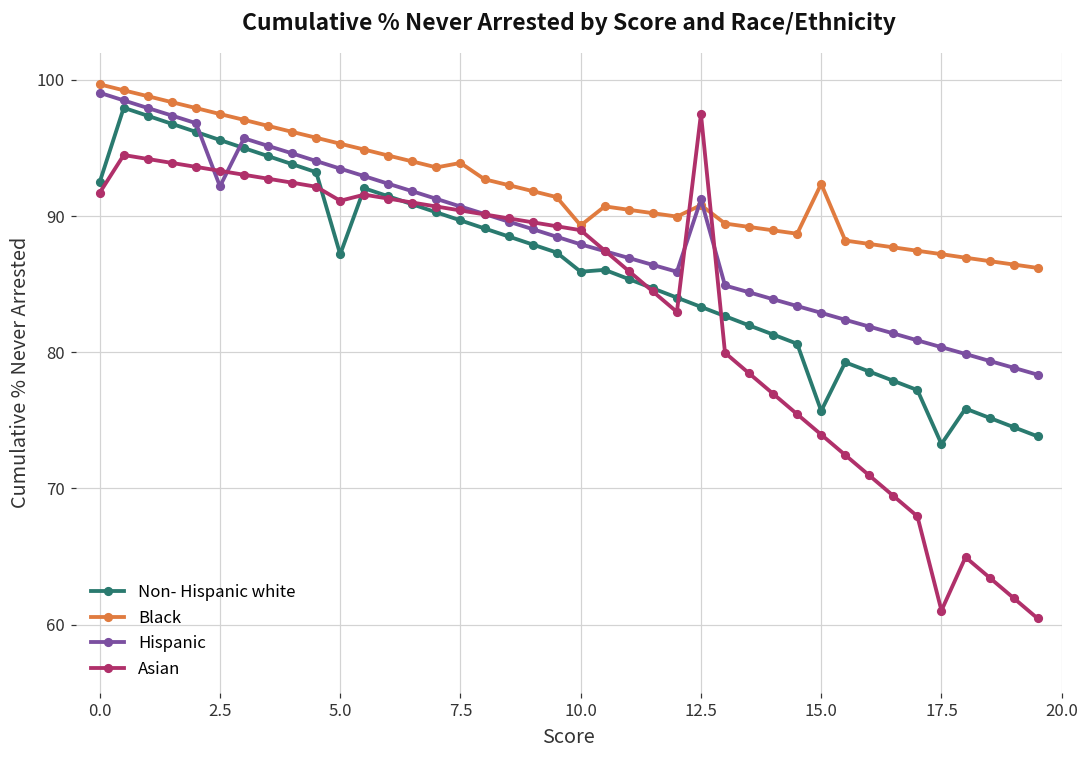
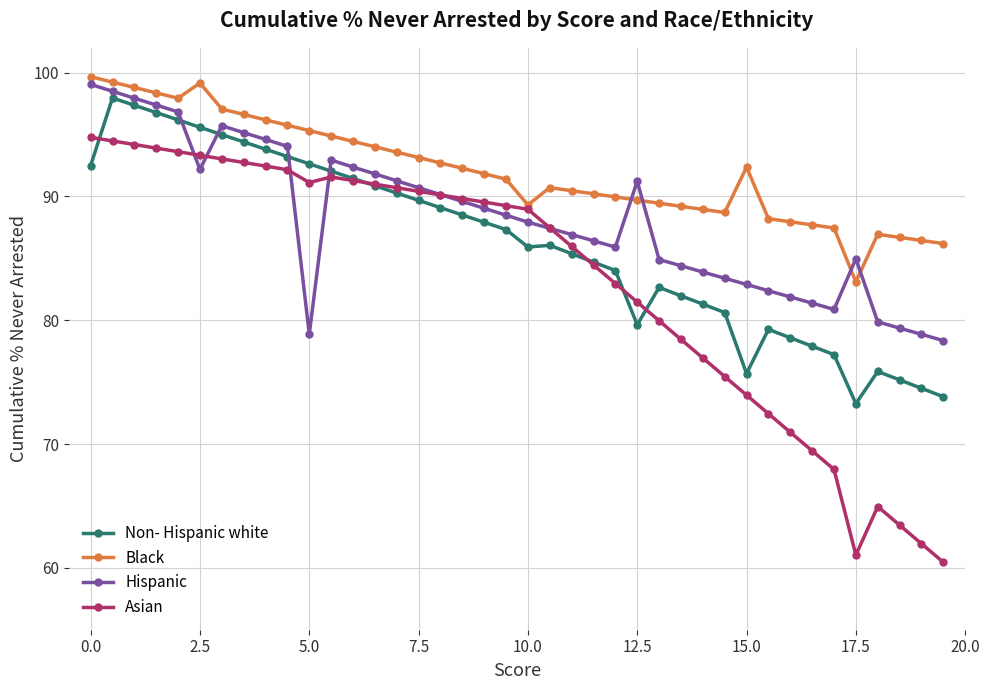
Asian, 0.0: 91.7 -> 94.8
Black, 2.5: 97.5 -> 99.2
Non- Hispanic white, 5.0: 87.2 -> 92.6
Hispanic, 5.0: 93.5 -> 78.9
Black, 7.5: 93.9 -> 93.1
Non- Hispanic white, 12.5: 83.3 -> 79.6
Black, 12.5: 90.8 -> 89.7
Asian, 12.5: 97.5 -> 81.5
Black, 17.5: 87.2 -> 83.1
Hispanic, 17.5: 80.4 -> 85.0
